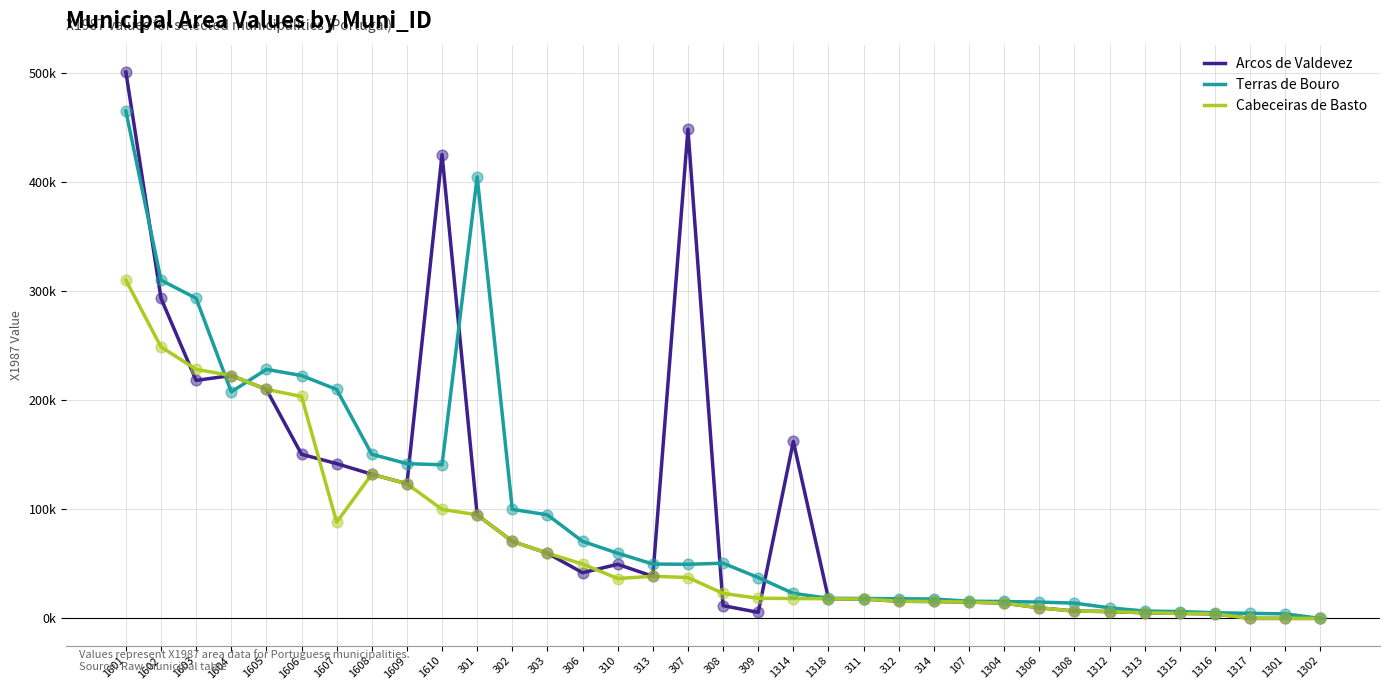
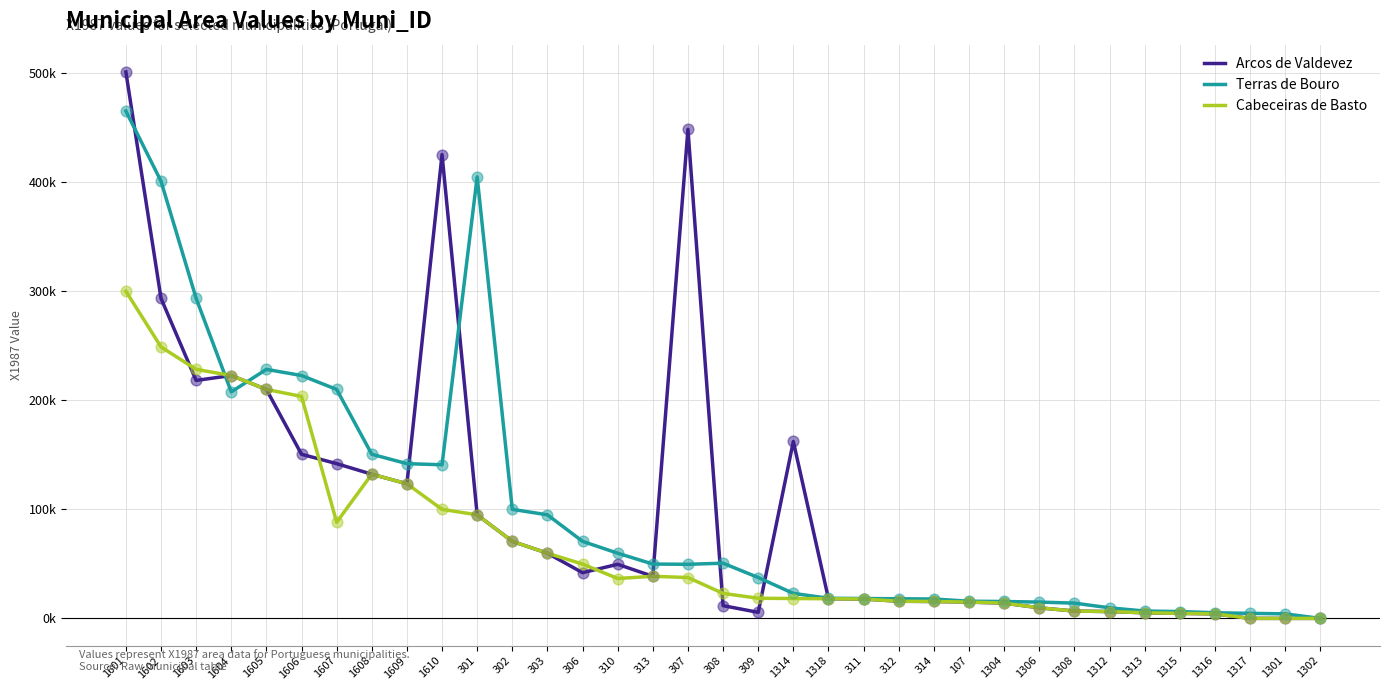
Cabeceiras de Basto, 1601: 310000 -> 300000
Terras de Bouro, 1602: 310000 -> 401000
